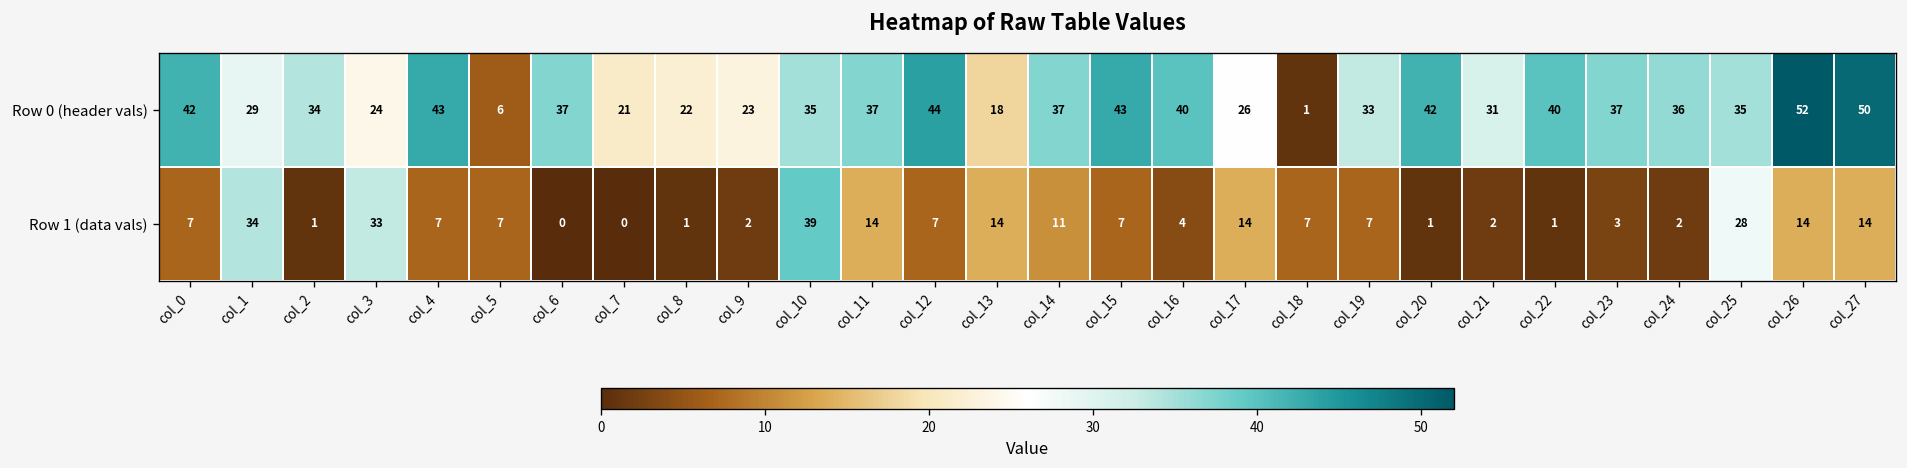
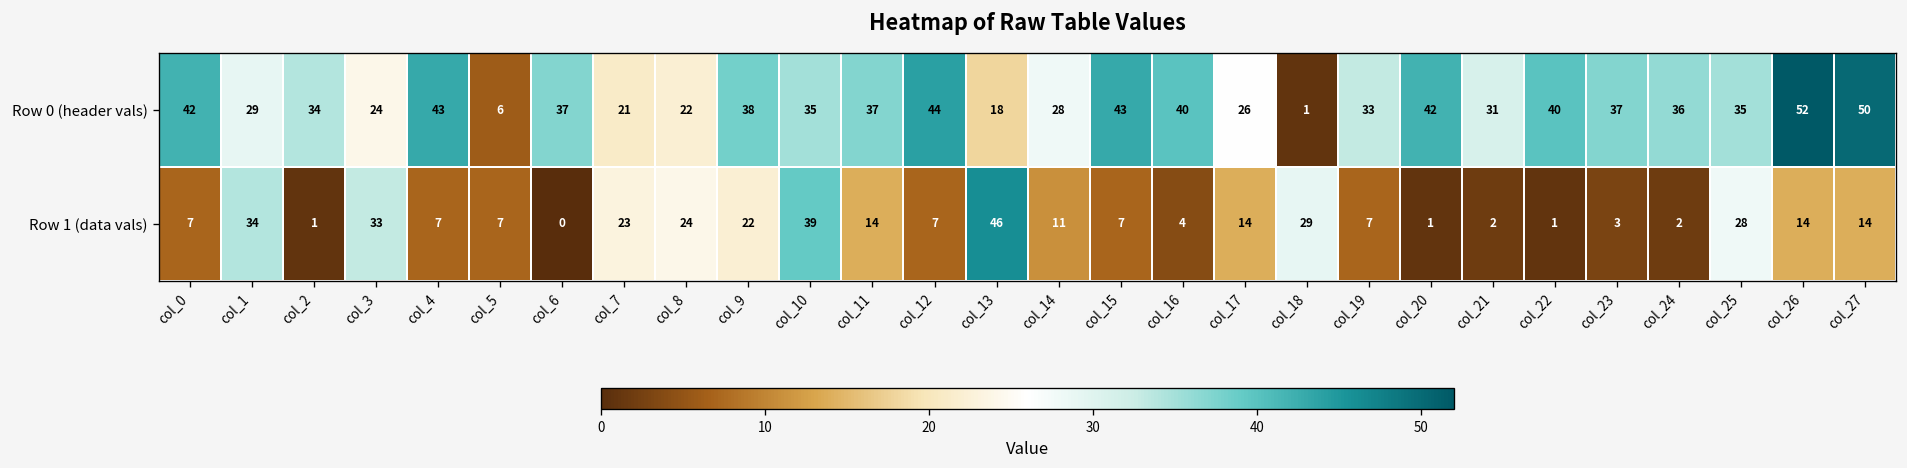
Row 0 (header vals), col_9: 23 -> 38
Row 0 (header vals), col_14: 37 -> 28
Row 1 (data vals), col_7: 0 -> 23
Row 1 (data vals), col_8: 1 -> 24
Row 1 (data vals), col_9: 2 -> 22
Row 1 (data vals), col_13: 14 -> 46
Row 1 (data vals), col_18: 7 -> 29
